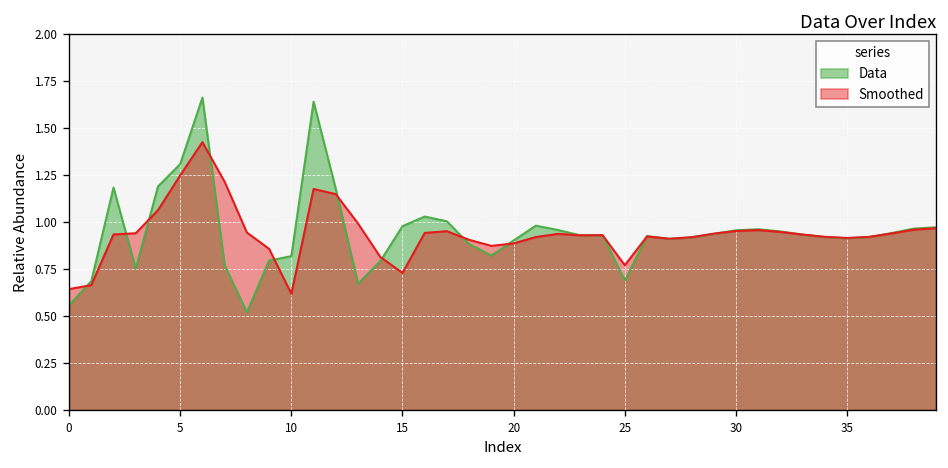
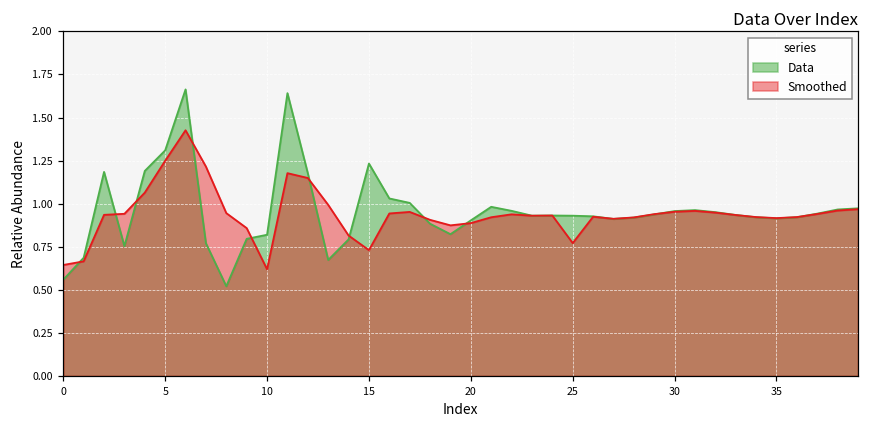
Data, 15: 0.98 -> 1.23
Data, 25: 0.69 -> 0.93
